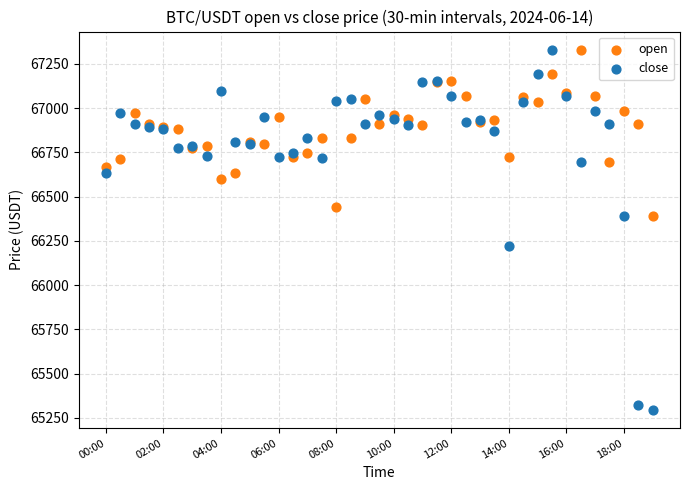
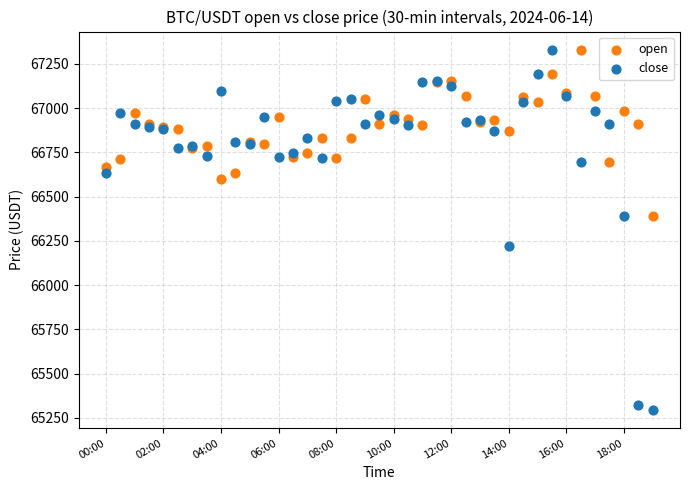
open, 08:00: 66440 -> 66720
close, 12:00: 67070 -> 67130
open, 14:00: 66720 -> 66870
